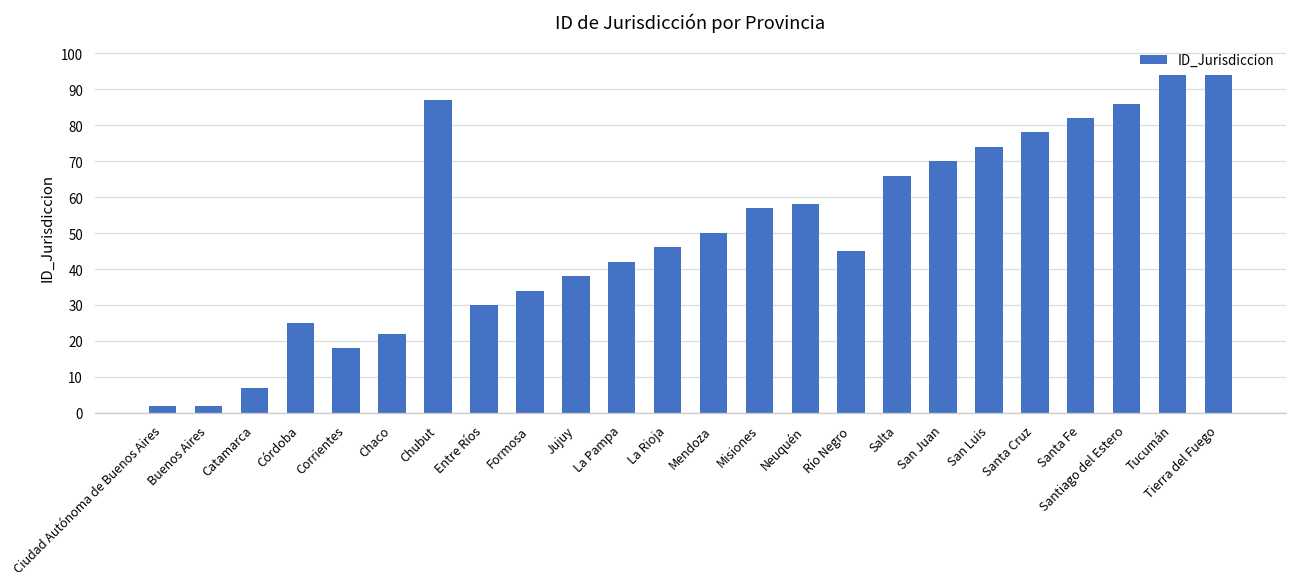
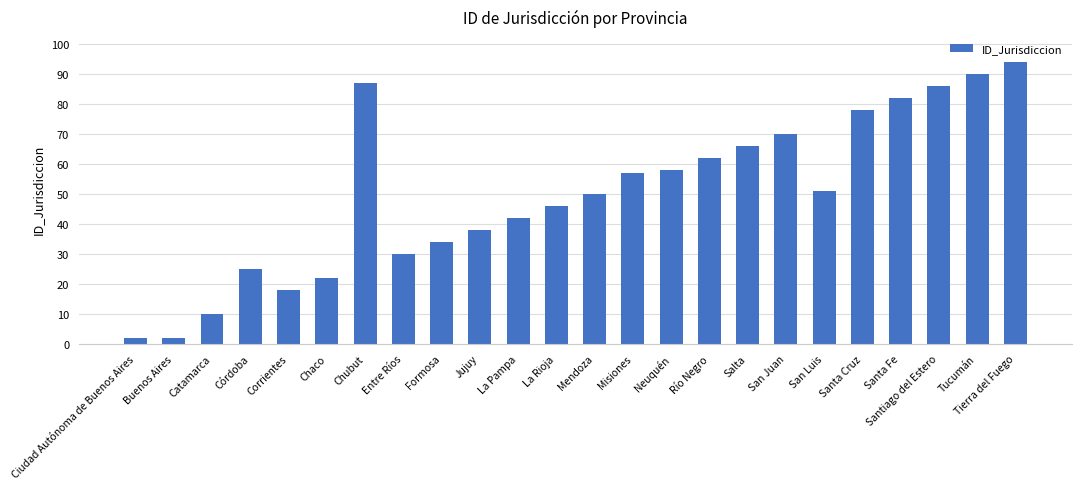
Catamarca: 7 -> 10
Río Negro: 45 -> 62
San Luis: 74 -> 51
Tucumán: 94 -> 90
